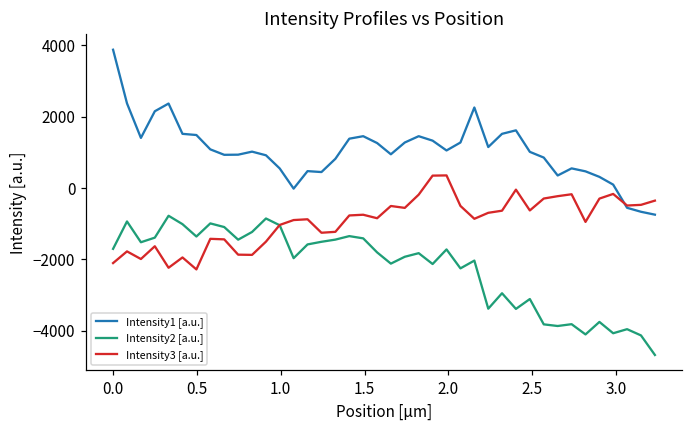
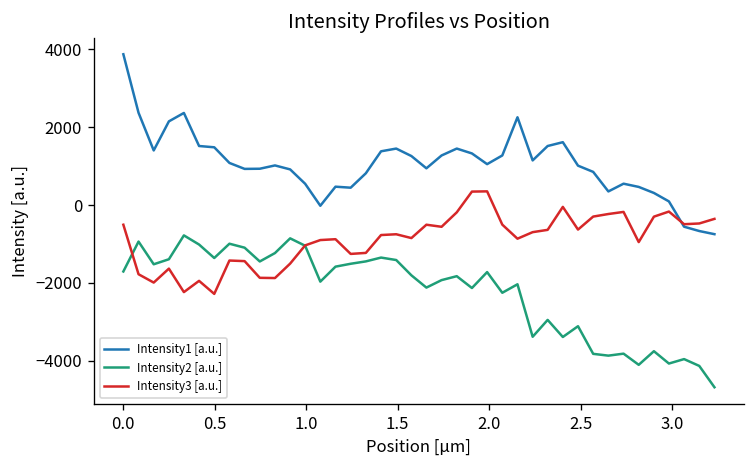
Intensity3 [a.u.], 0.0: -2100 -> -500
